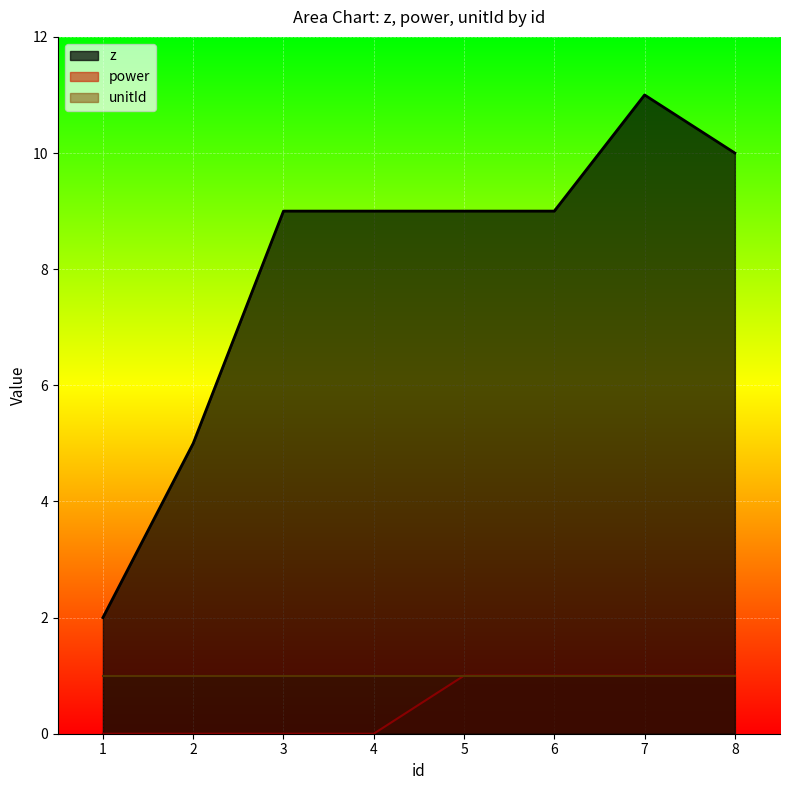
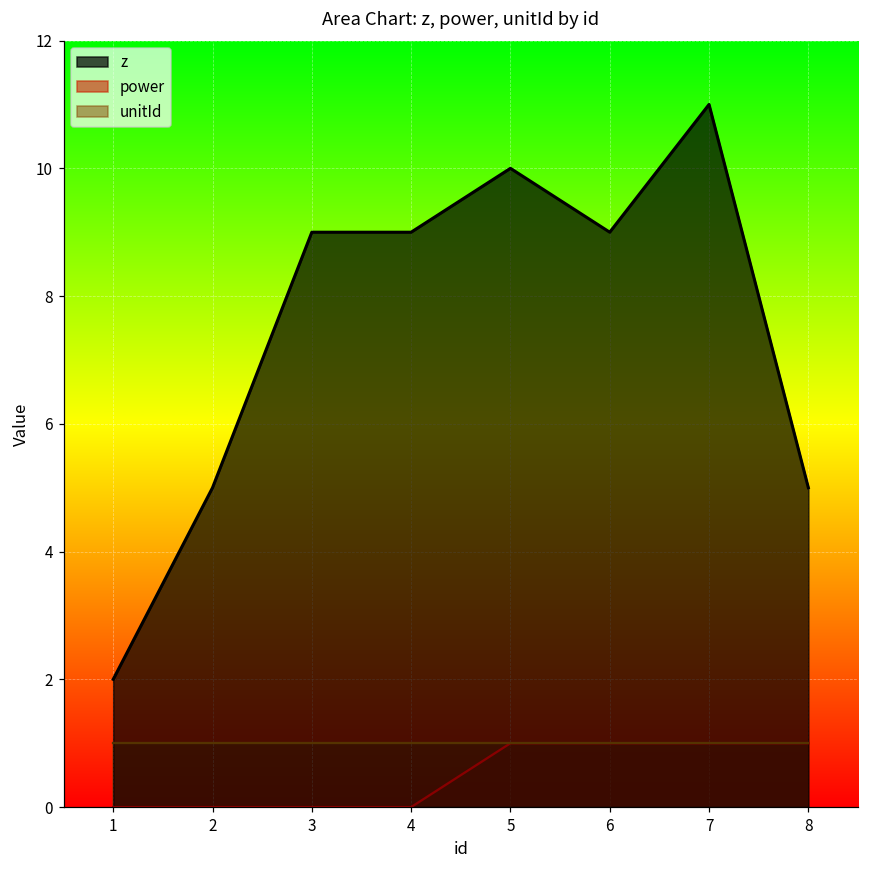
z, 5: 9 -> 10
z, 8: 10 -> 5
